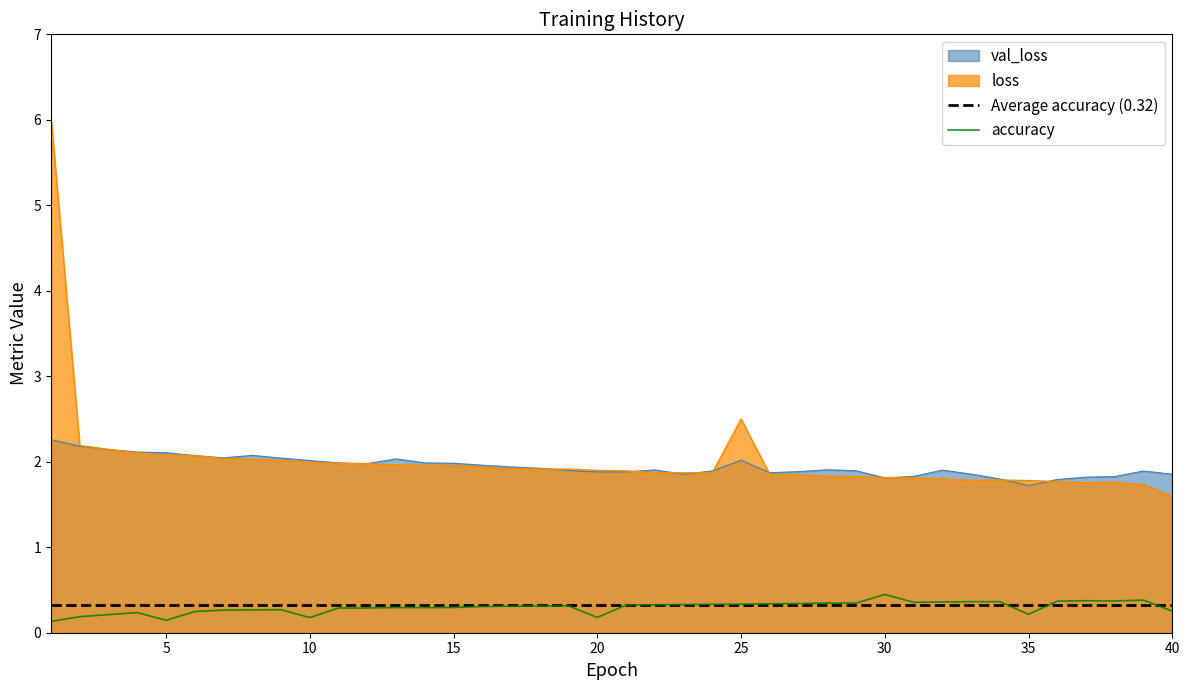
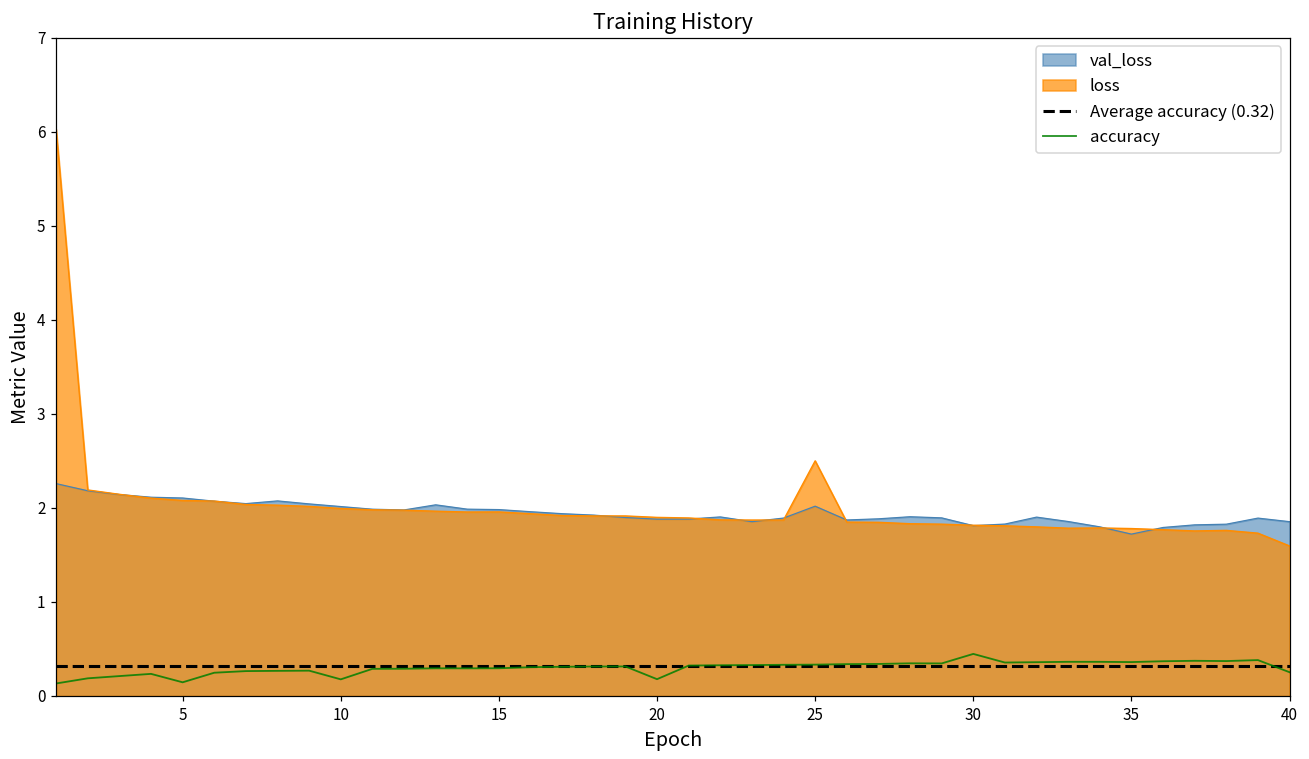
accuracy, 35: 0.2 -> 0.4
